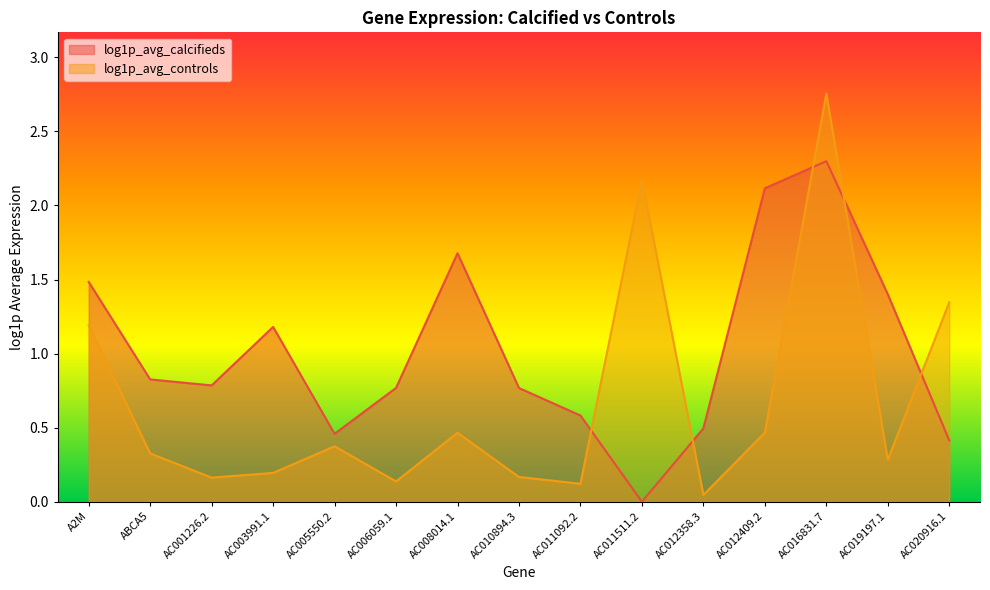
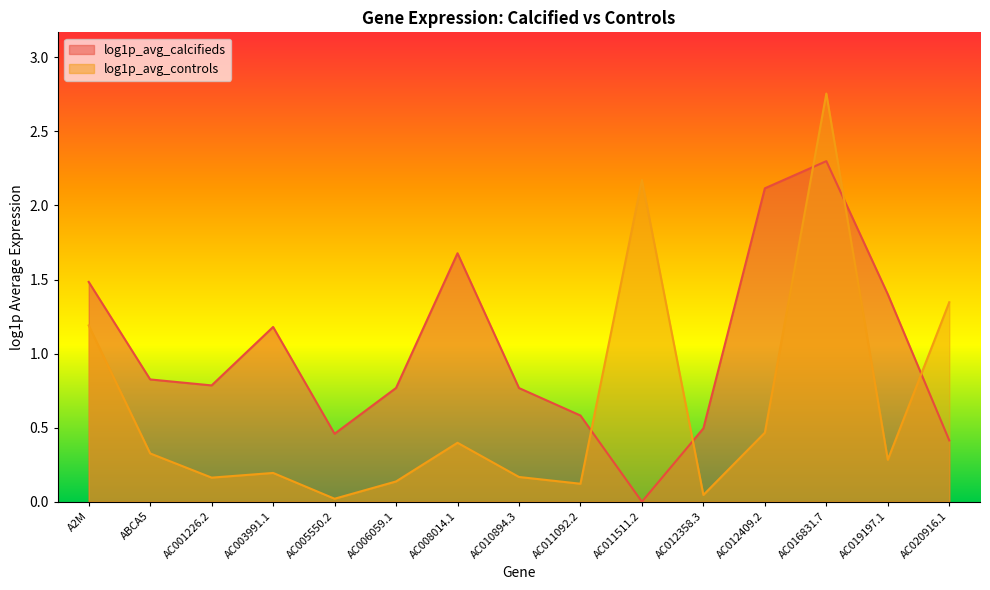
log1p_avg_controls, AC005550.2: 0.37 -> 0.02
log1p_avg_controls, AC008014.1: 0.47 -> 0.40
